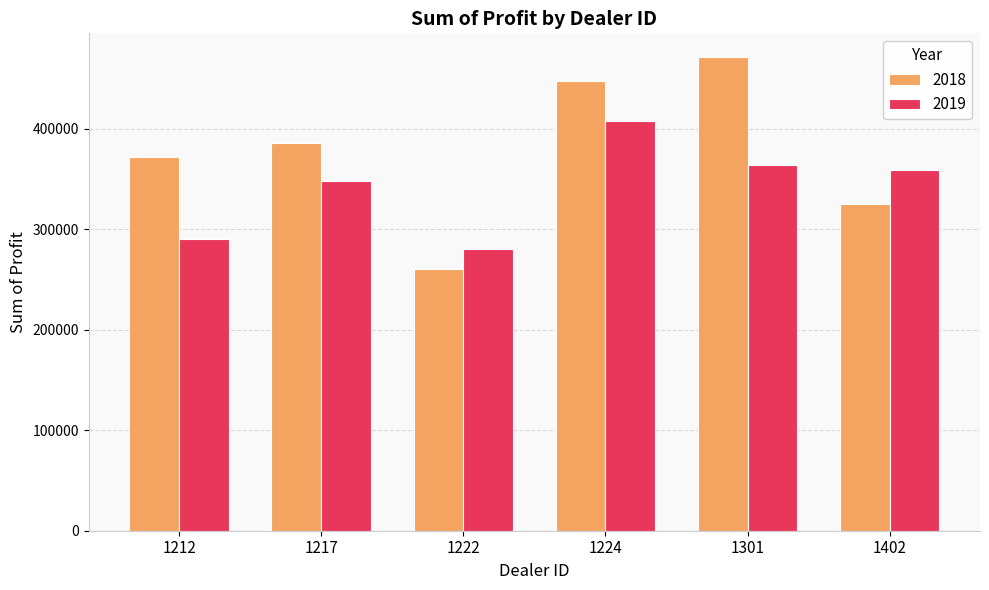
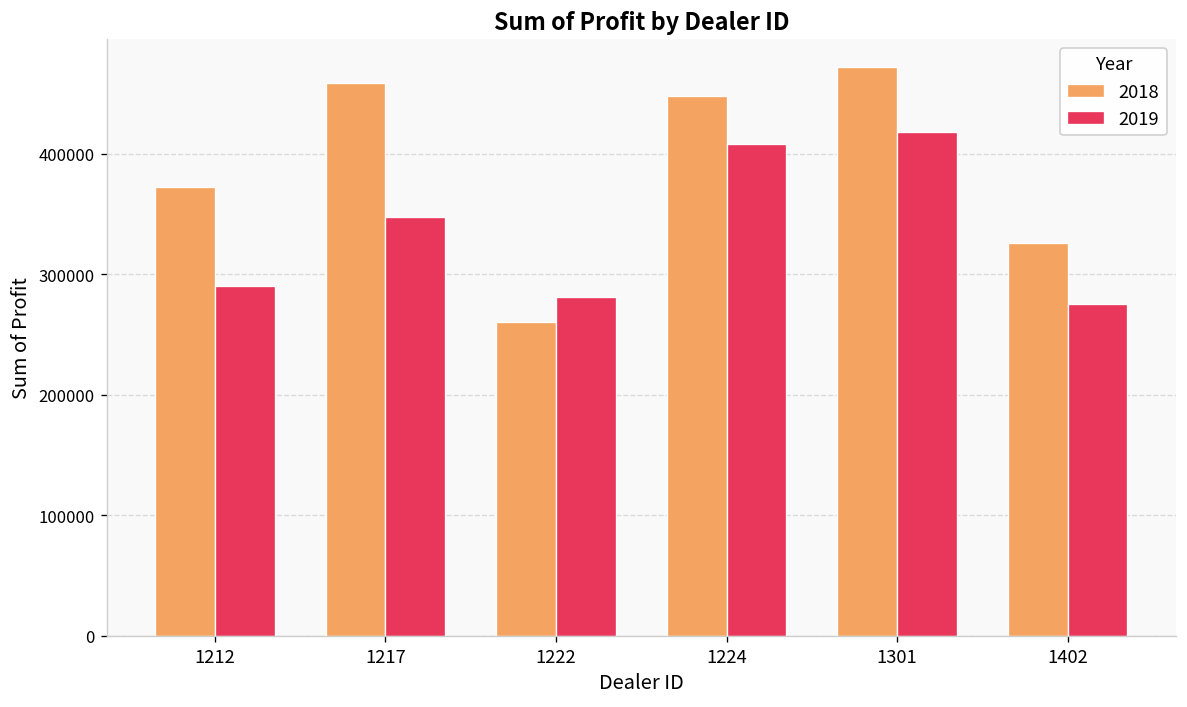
2018, 1217: 386000 -> 459000
2019, 1301: 364000 -> 418000
2019, 1402: 359000 -> 276000
